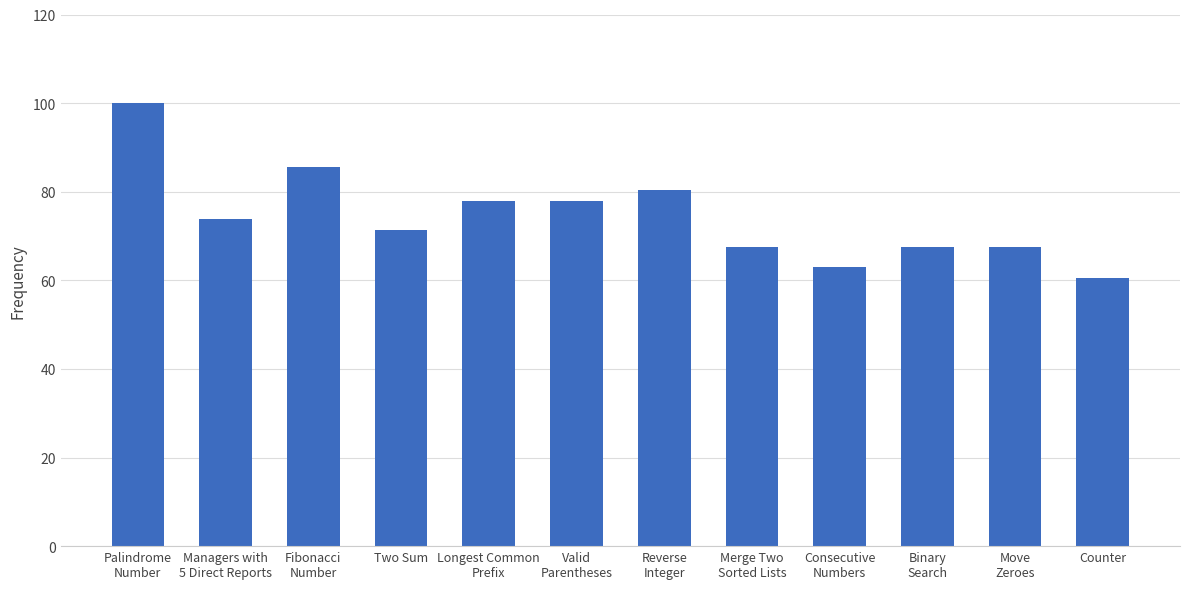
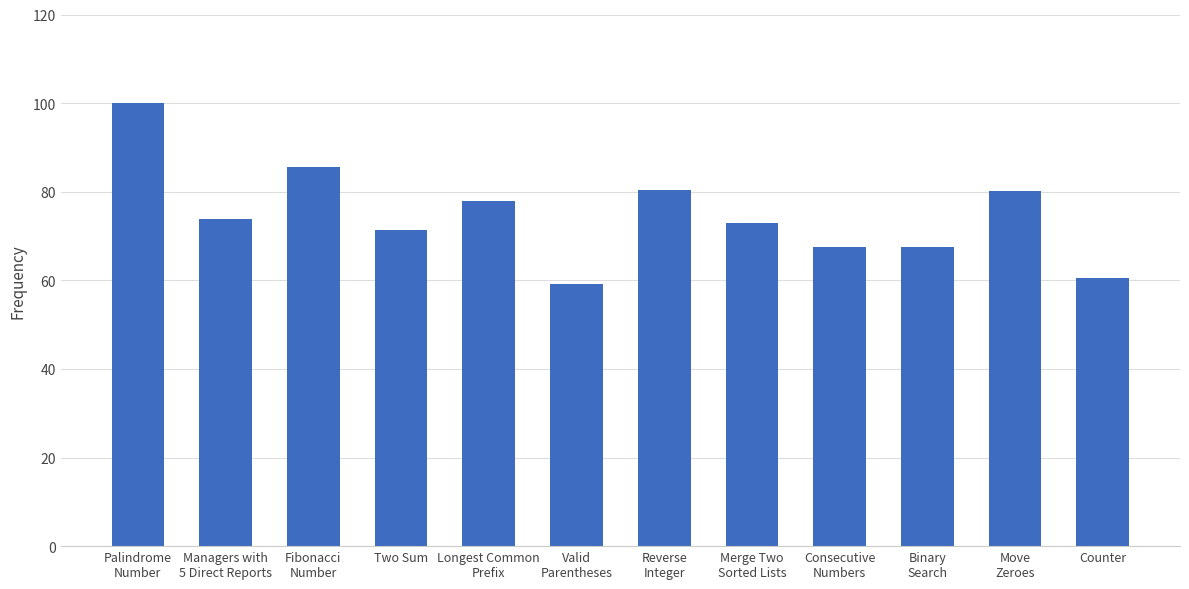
Valid Parentheses: 78 -> 59
Merge Two Sorted Lists: 68 -> 73
Consecutive Numbers: 63 -> 68
Move Zeroes: 68 -> 80
